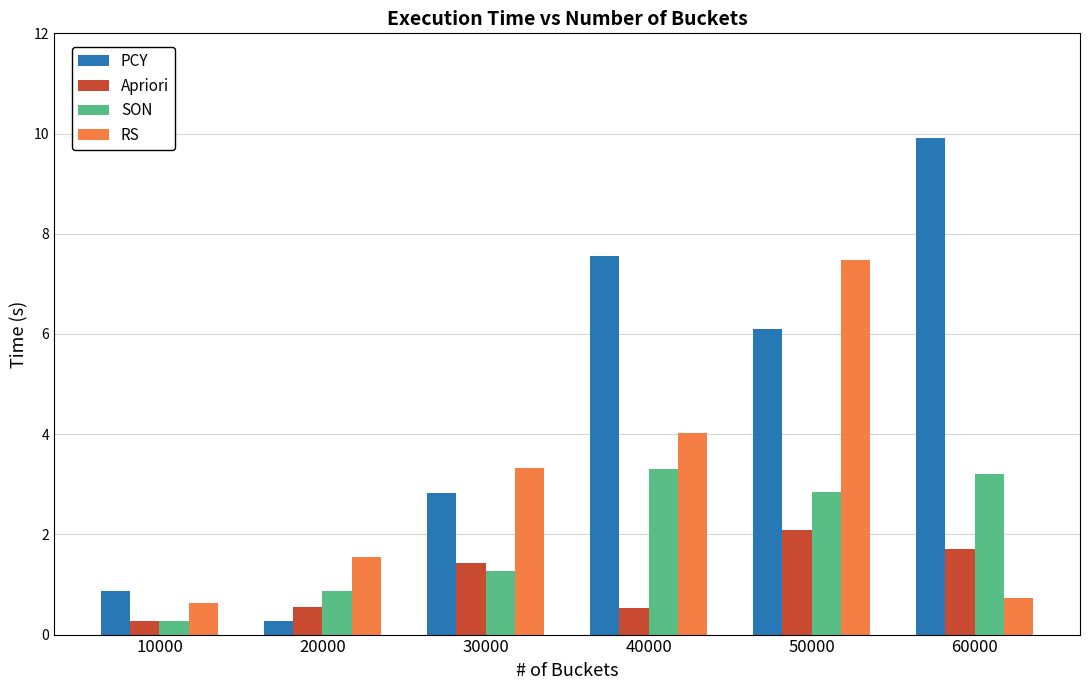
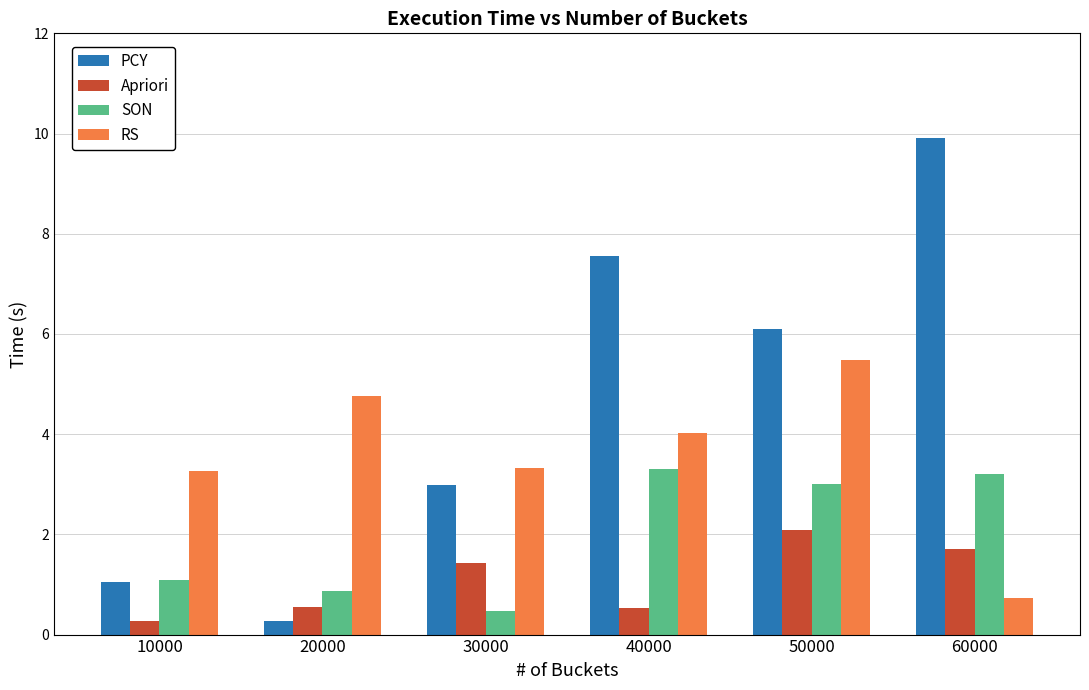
PCY, 10000: 0.9 -> 1.1
SON, 10000: 0.3 -> 1.1
RS, 10000: 0.6 -> 3.3
RS, 20000: 1.5 -> 4.8
PCY, 30000: 2.8 -> 3.0
SON, 30000: 1.3 -> 0.5
SON, 50000: 2.8 -> 3.0
RS, 50000: 7.5 -> 5.5
